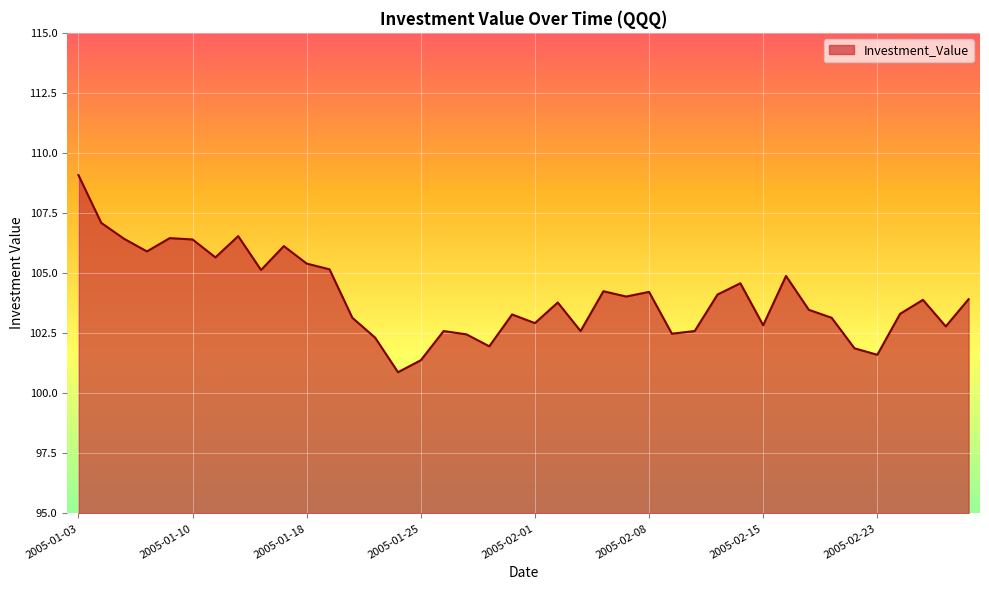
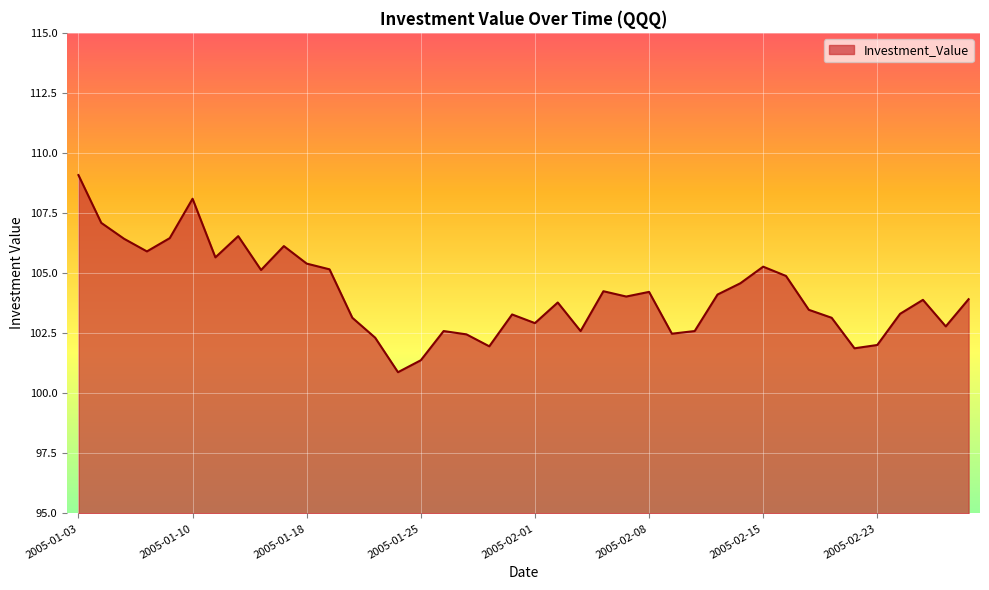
2005-01-10: 106.4 -> 108.1
2005-02-15: 102.8 -> 105.3
2005-02-23: 101.6 -> 102.0
